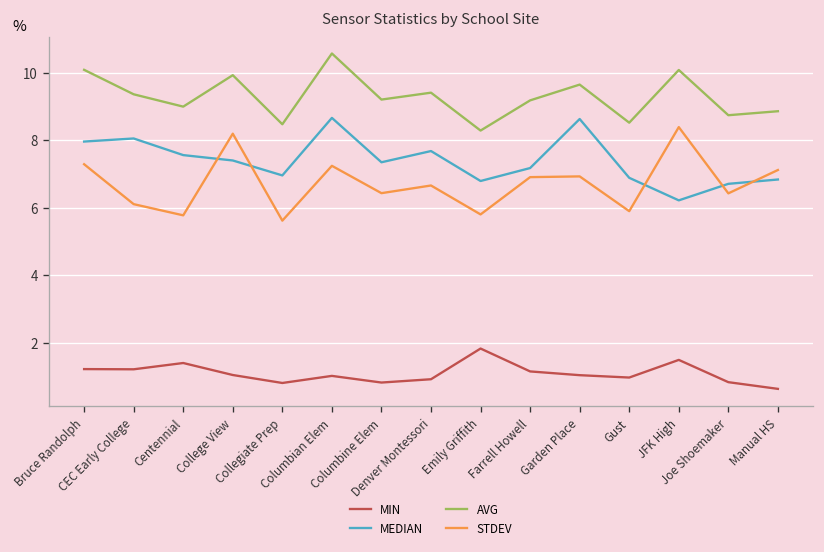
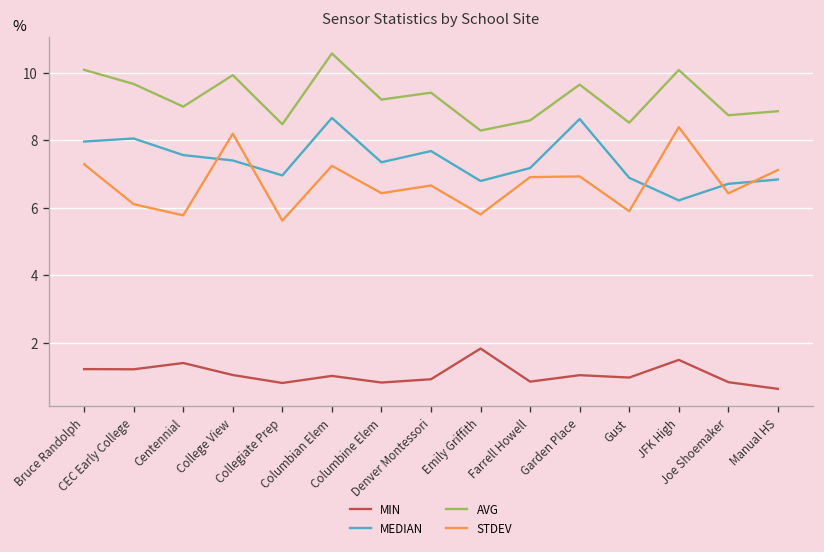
AVG, CEC Early College: 9.4 -> 9.7
MIN, Farrell Howell: 1.2 -> 0.9
AVG, Farrell Howell: 9.2 -> 8.6
